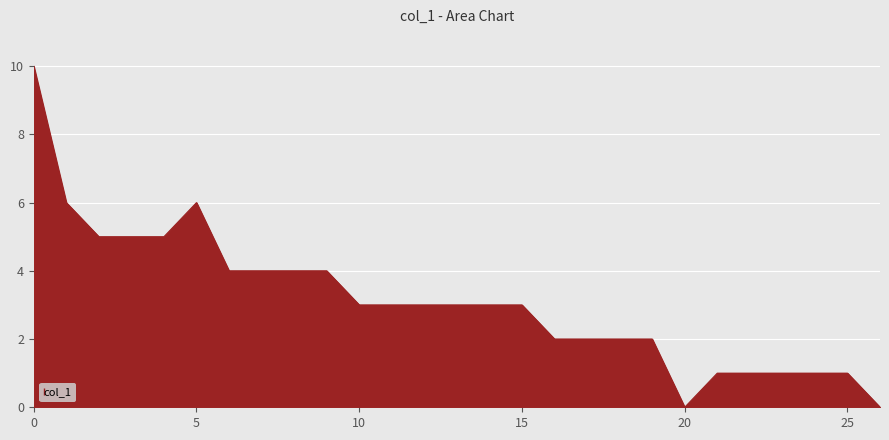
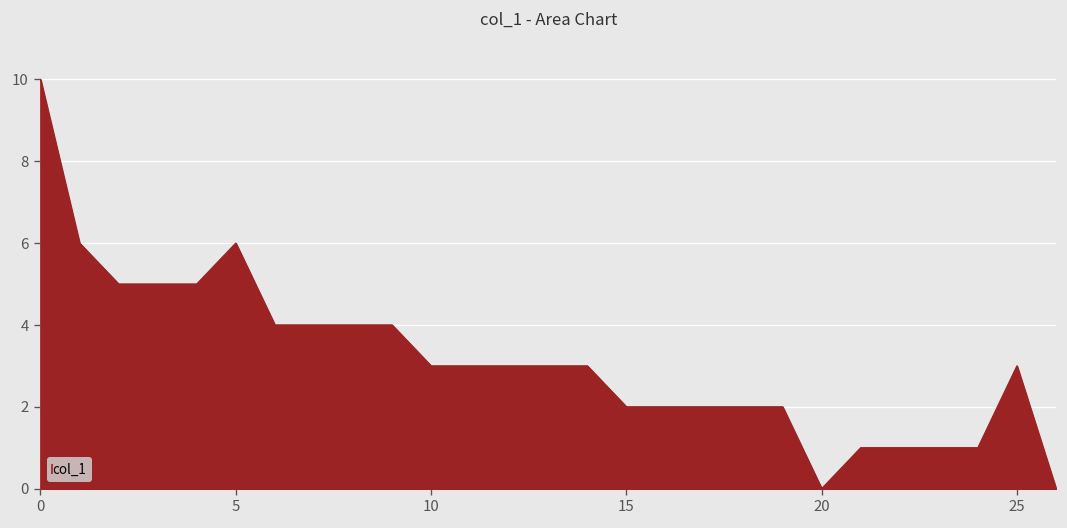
15: 3 -> 2
25: 1 -> 3
